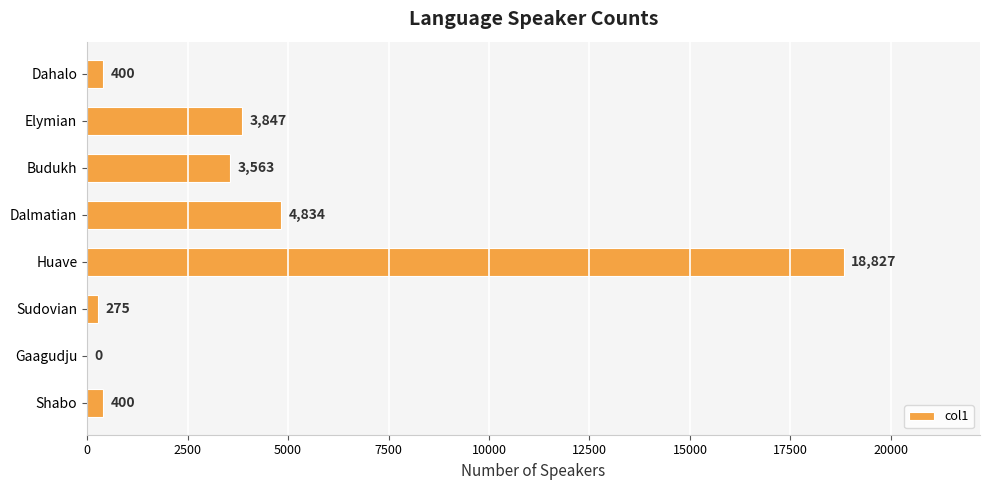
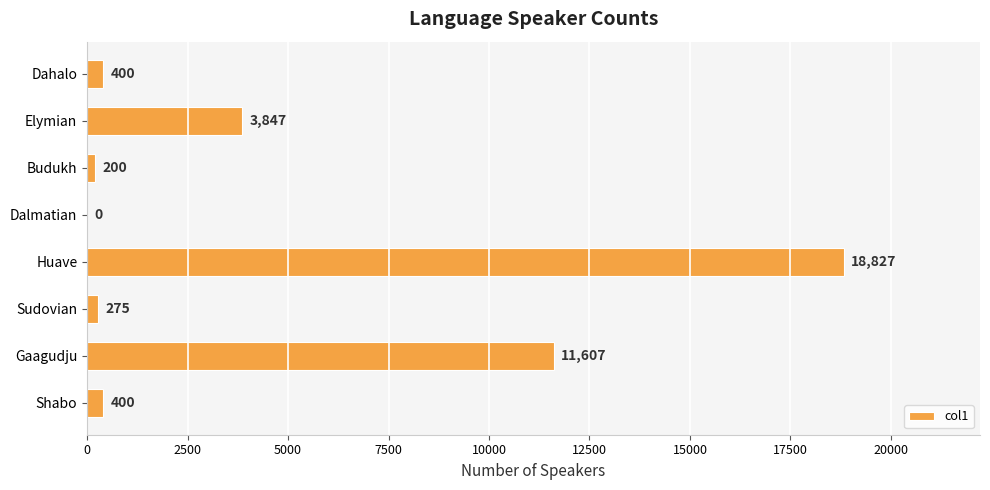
Budukh: 3,563 -> 200
Dalmatian: 4,834 -> 0
Gaagudju: 0 -> 11,607
